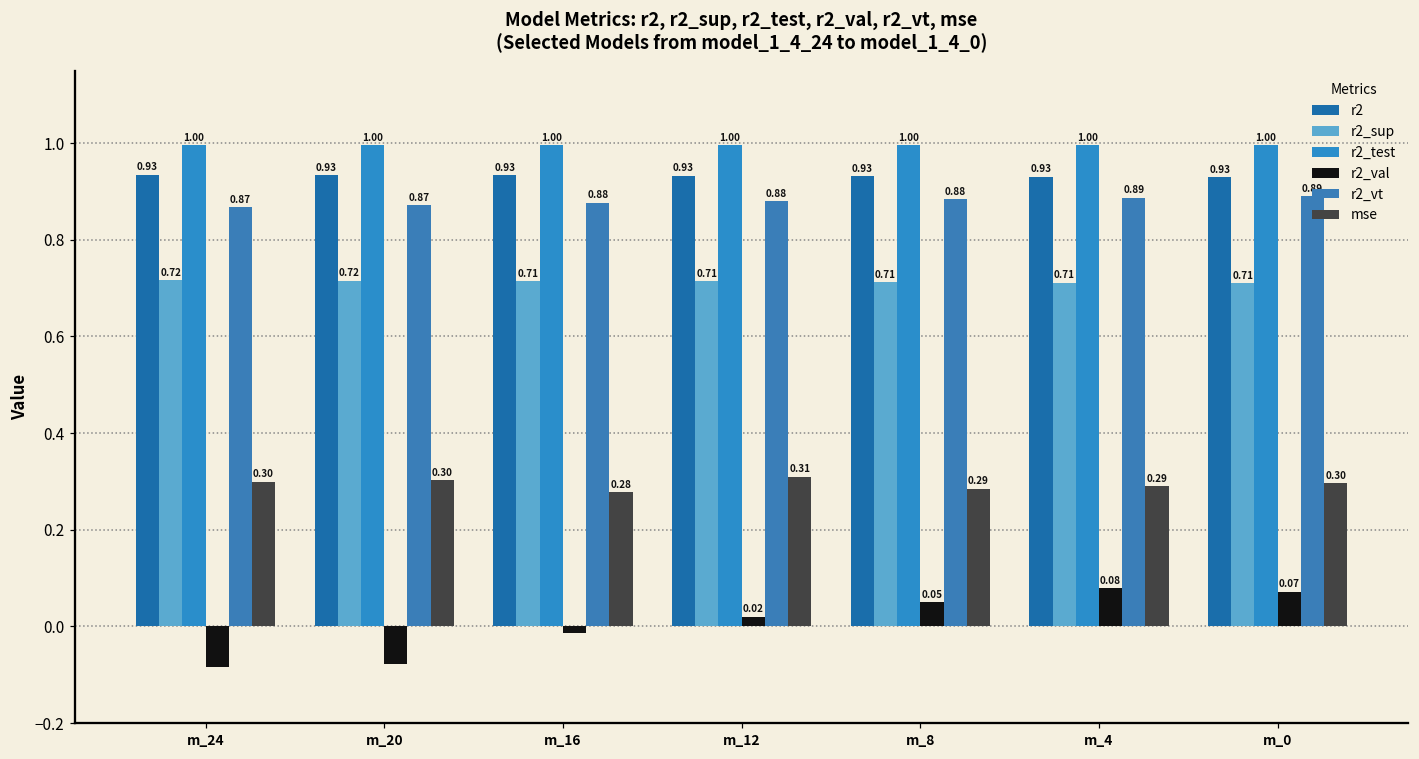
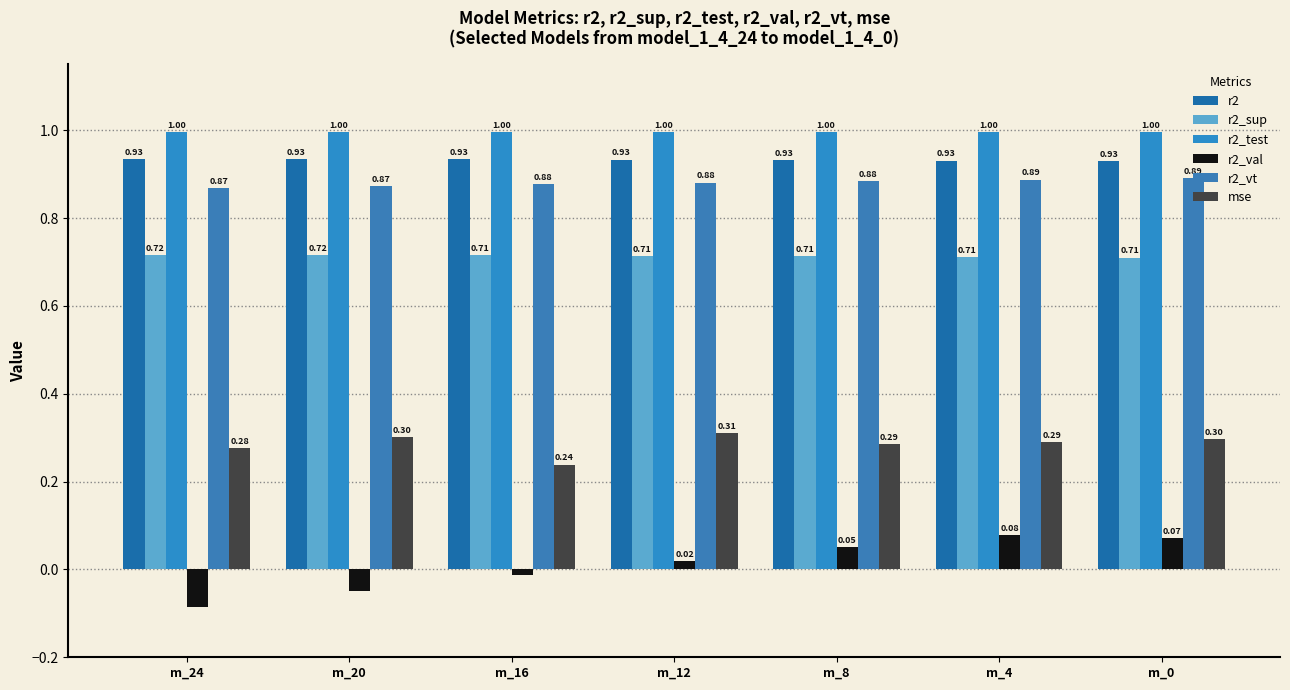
mse, m_24: 0.30 -> 0.28
r2_val, m_20: -0.08 -> -0.05
mse, m_16: 0.28 -> 0.24
